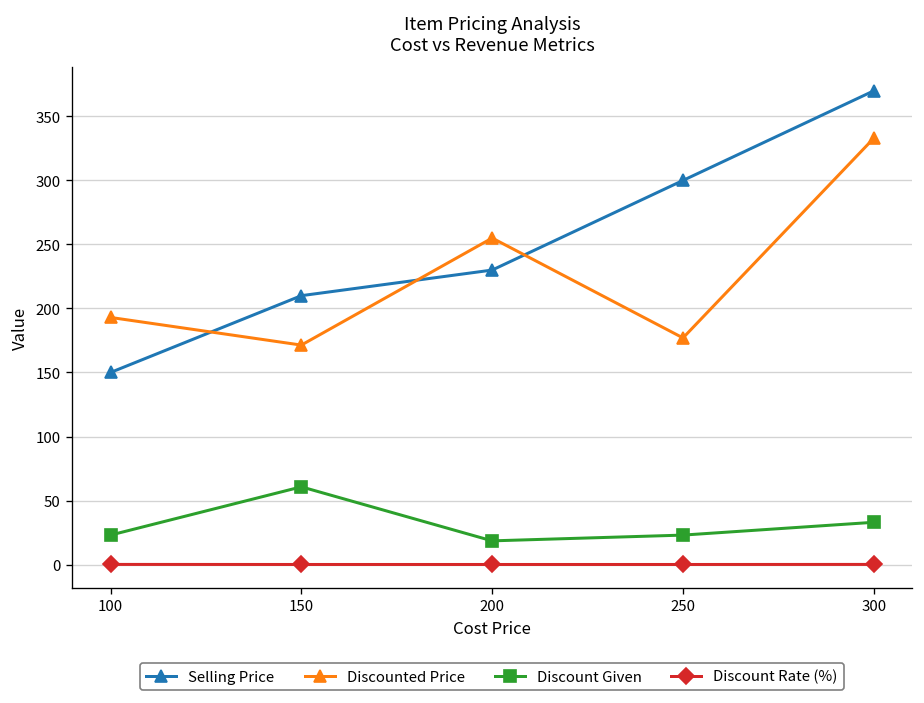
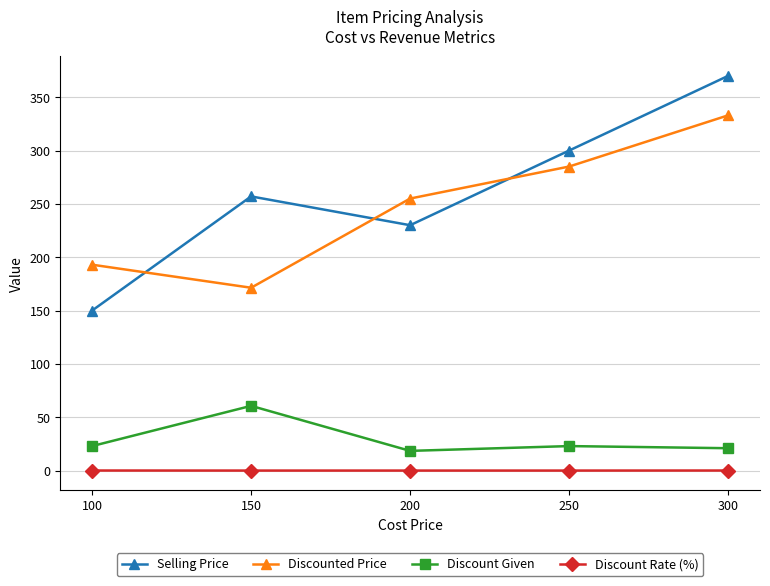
Selling Price, 150: 210 -> 257
Discounted Price, 250: 177 -> 285
Discount Given, 300: 33 -> 21
